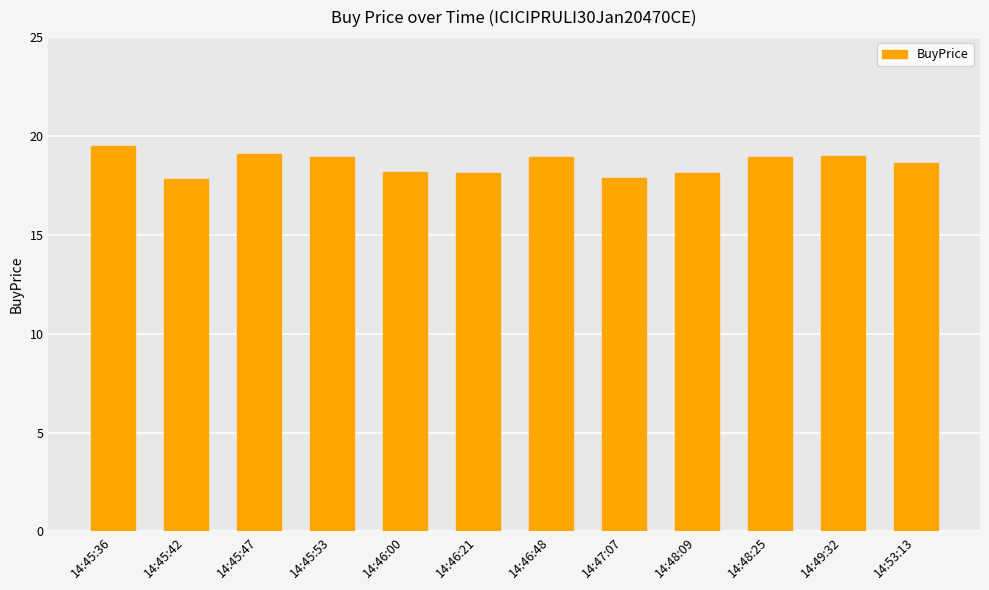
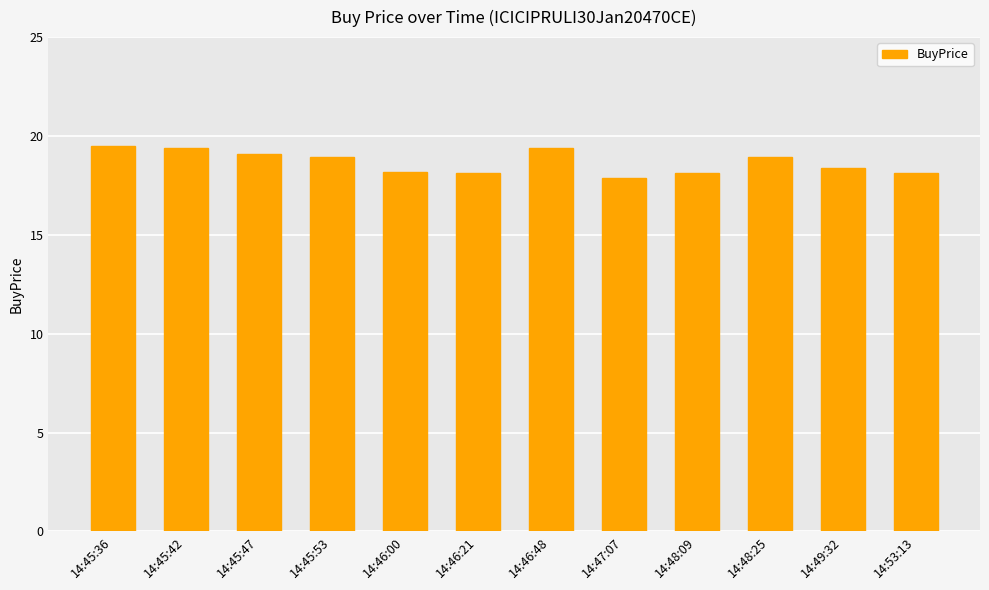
14:45:42: 17.8 -> 19.4
14:46:48: 19.0 -> 19.4
14:49:32: 19.0 -> 18.4
14:53:13: 18.7 -> 18.1
